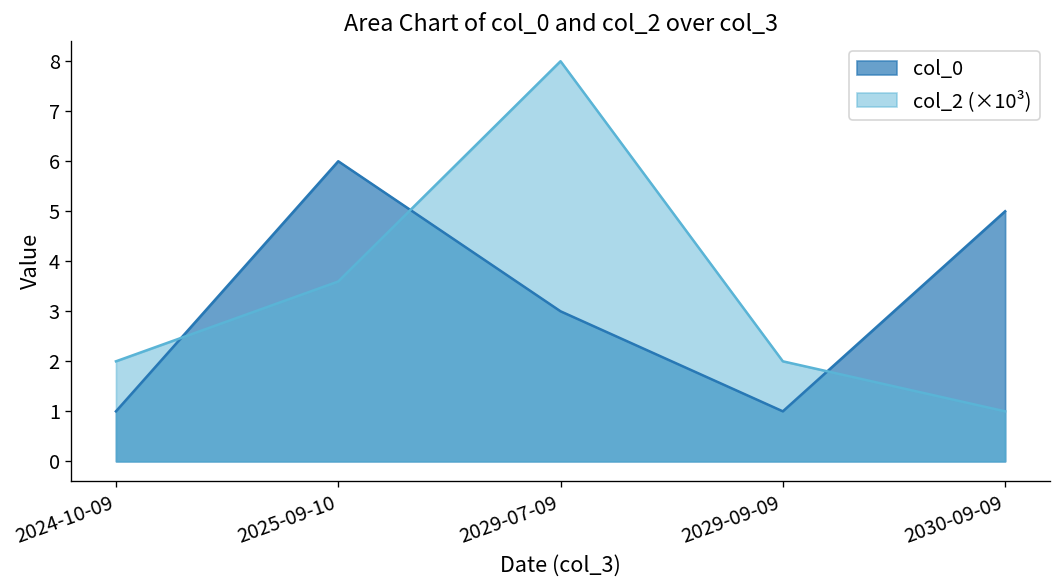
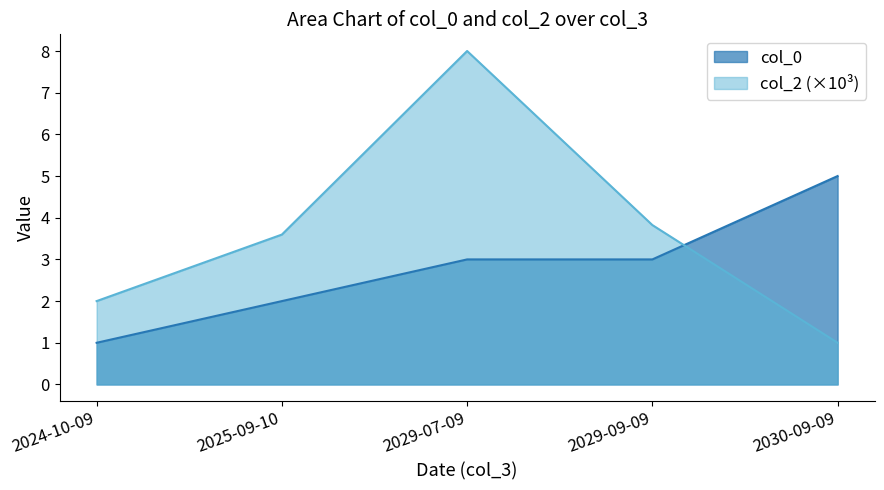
col_0, 2025-09-10: 6 -> 2
col_0, 2029-09-09: 1 -> 3
col_2 (×10³), 2029-09-09: 2.0 -> 3.8
